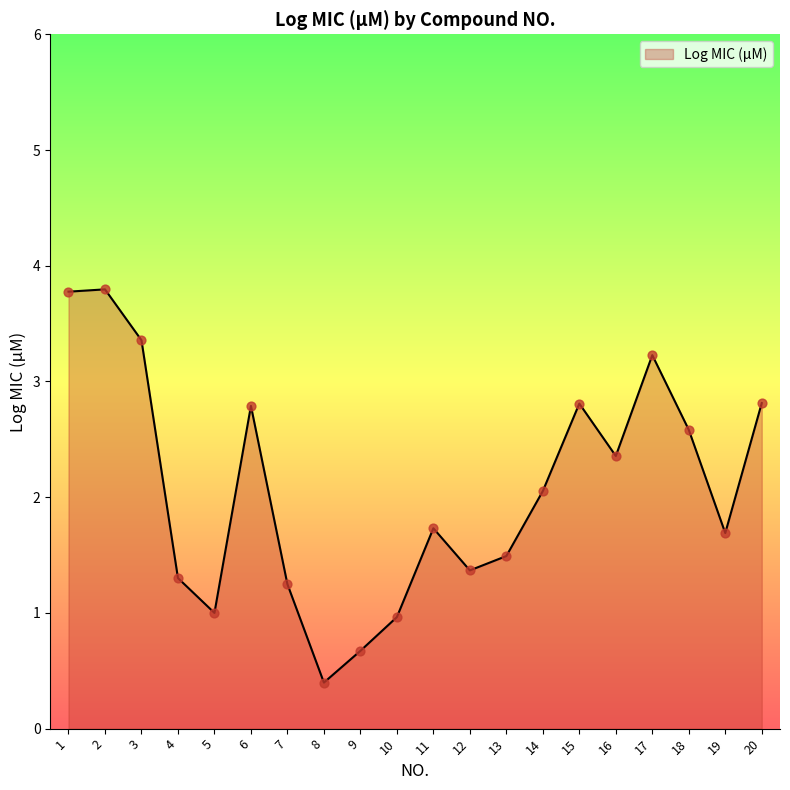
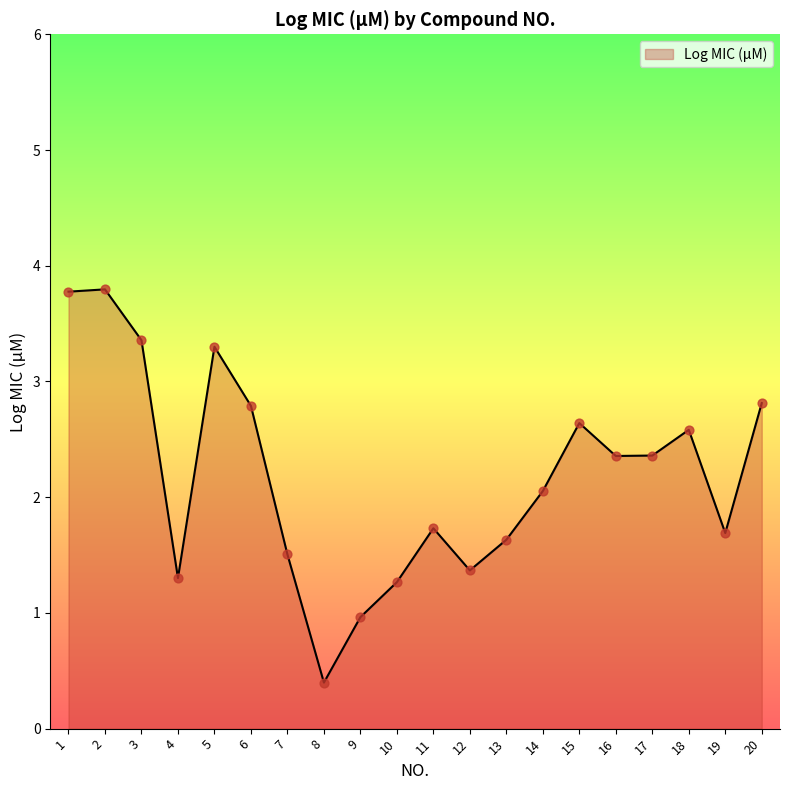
5: 1.0 -> 3.3
7: 1.25 -> 1.51
9: 0.67 -> 0.96
10: 0.96 -> 1.27
13: 1.49 -> 1.63
15: 2.81 -> 2.64
17: 3.23 -> 2.36
